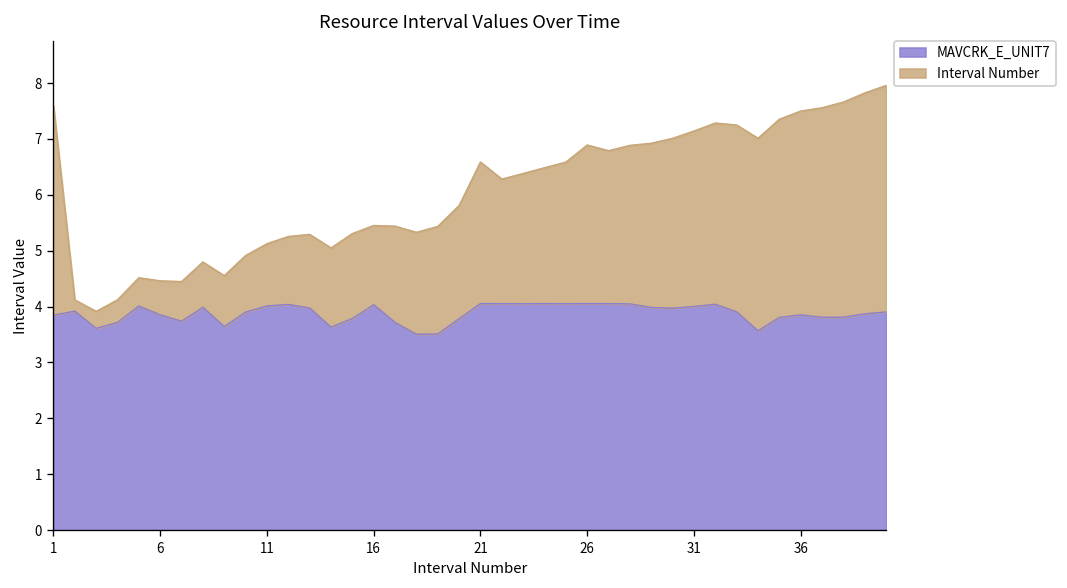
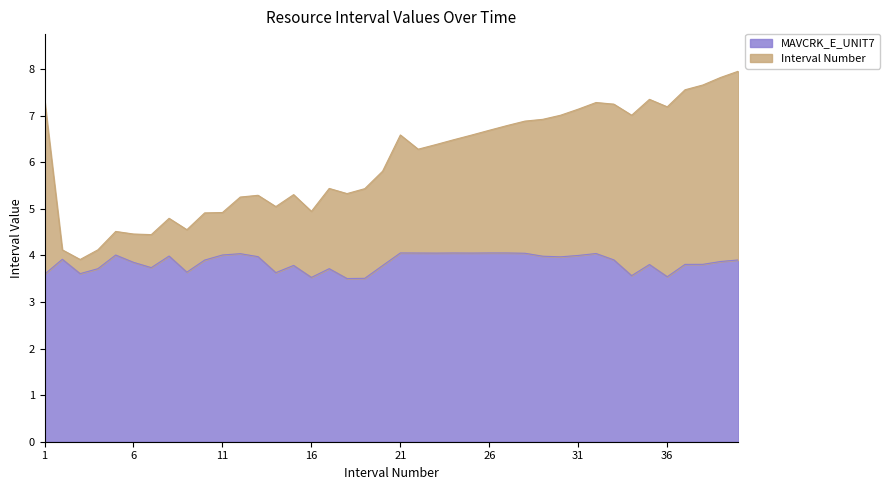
MAVCRK_E_UNIT7, 1: 3.8 -> 3.6
Interval Number, 11: 1.1 -> 0.9
MAVCRK_E_UNIT7, 16: 4.0 -> 3.5
Interval Number, 26: 2.8 -> 2.6
MAVCRK_E_UNIT7, 36: 3.9 -> 3.5
